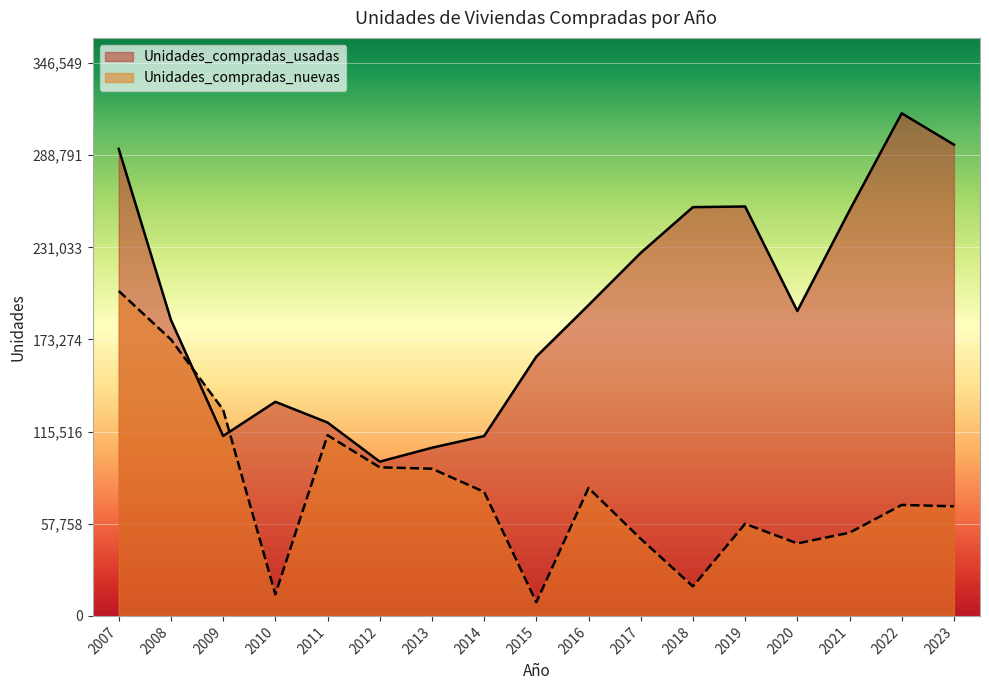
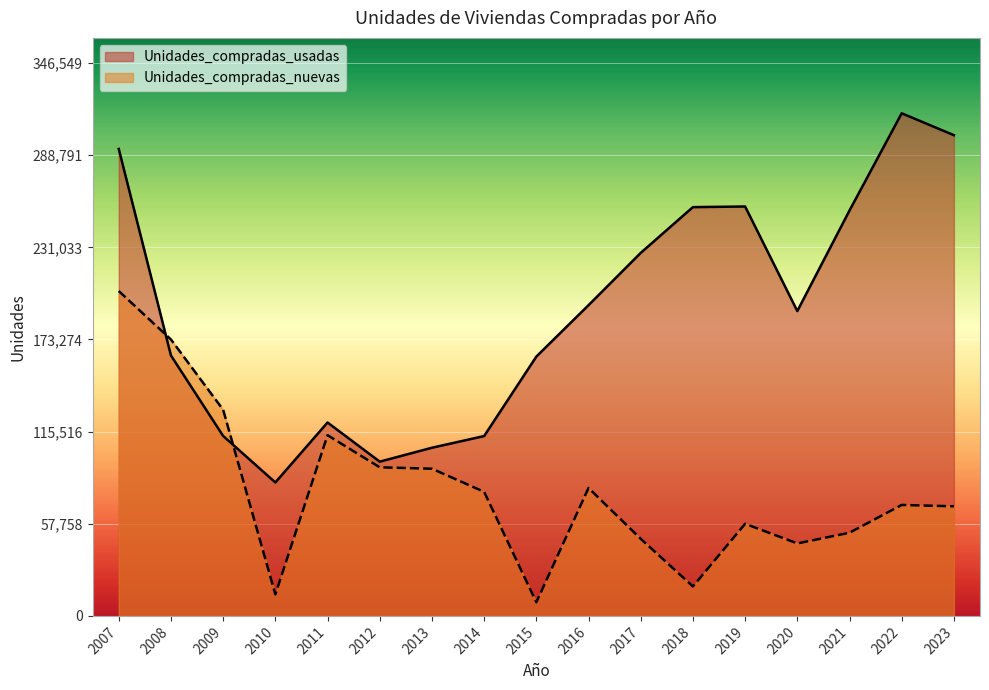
Unidades_compradas_usadas, 2008: 185,000 -> 163,000
Unidades_compradas_usadas, 2010: 134,000 -> 84,000
Unidades_compradas_usadas, 2023: 295,000 -> 301,000
